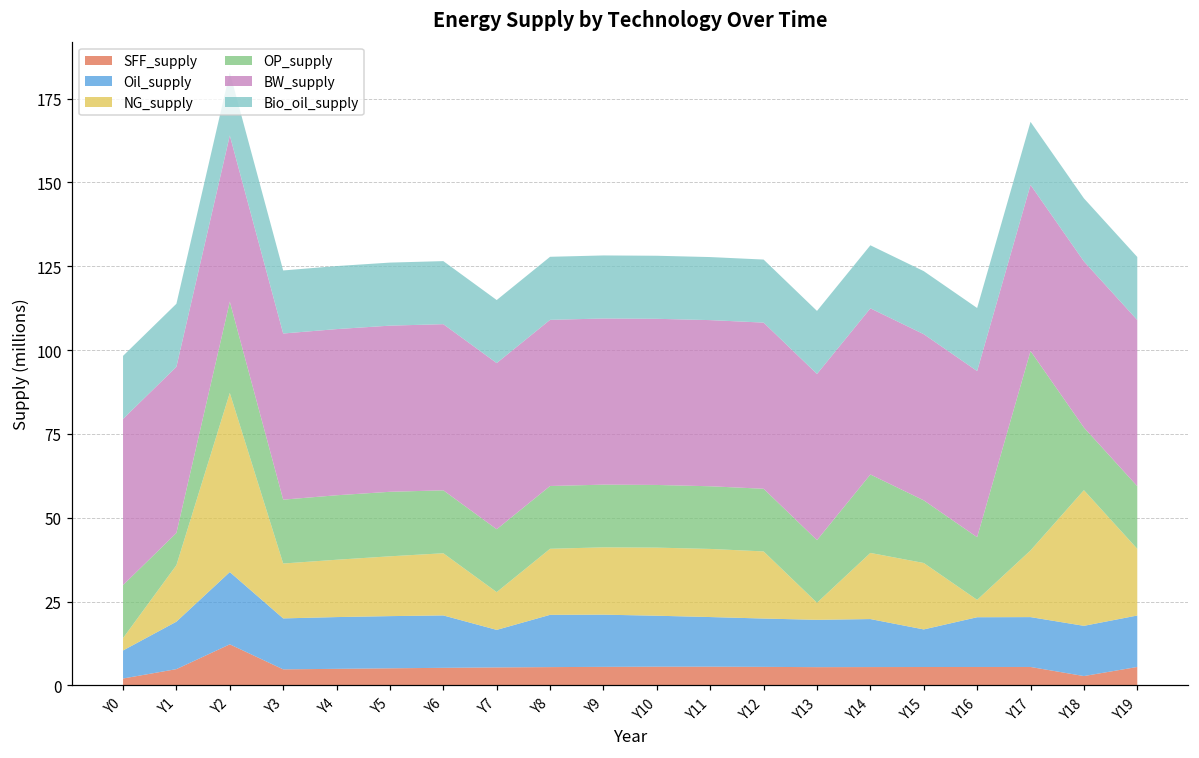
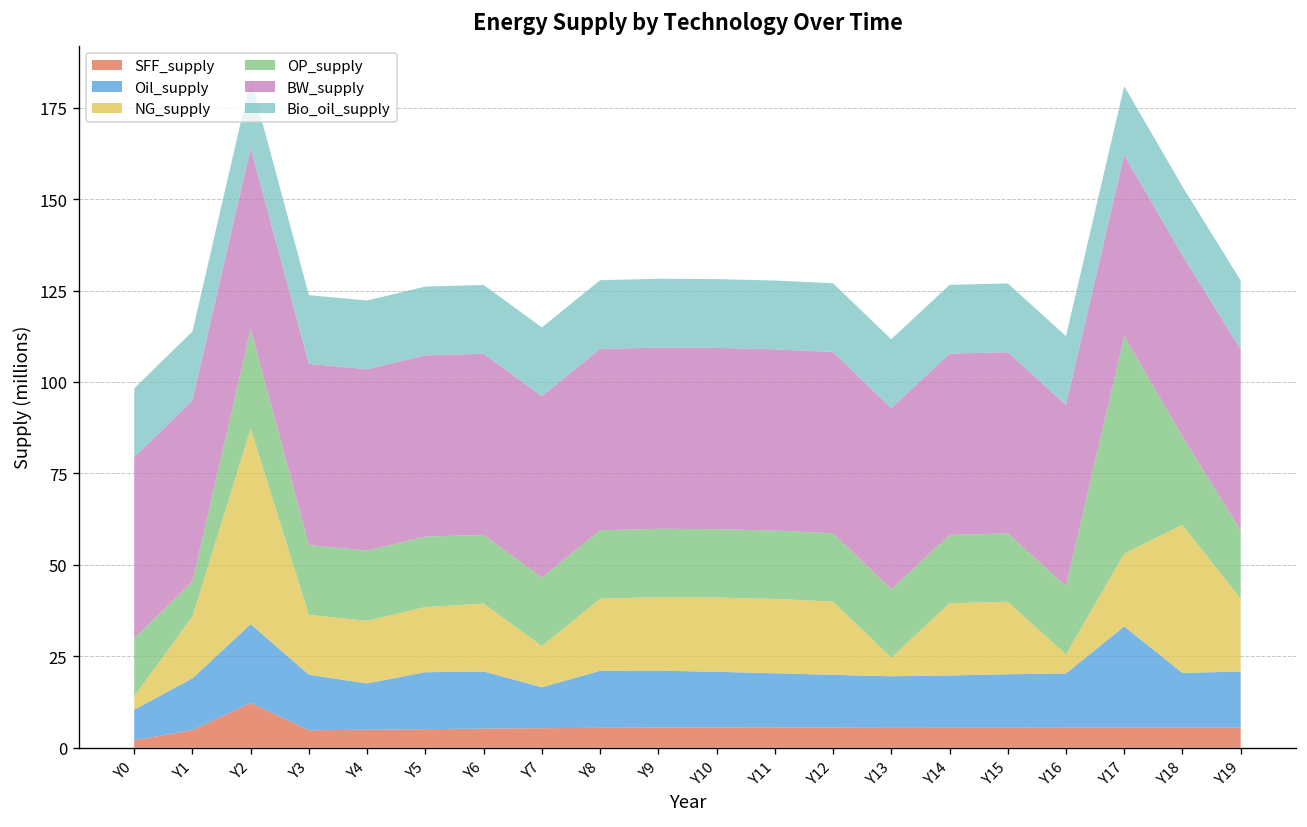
Oil_supply, Y4: 15 -> 13
OP_supply, Y14: 23 -> 19
Oil_supply, Y15: 11 -> 15
Oil_supply, Y17: 15 -> 28
SFF_supply, Y18: 3 -> 5
OP_supply, Y18: 19 -> 24
